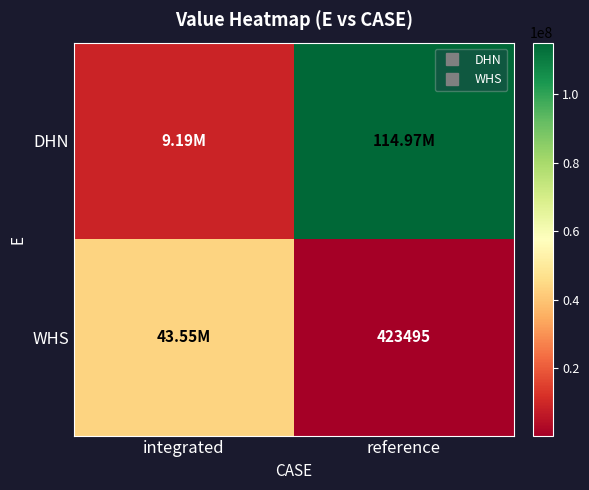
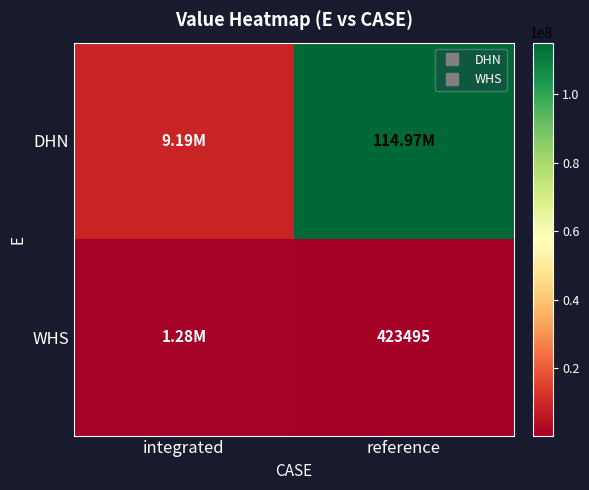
WHS, integrated: 43.55M -> 1.28M
